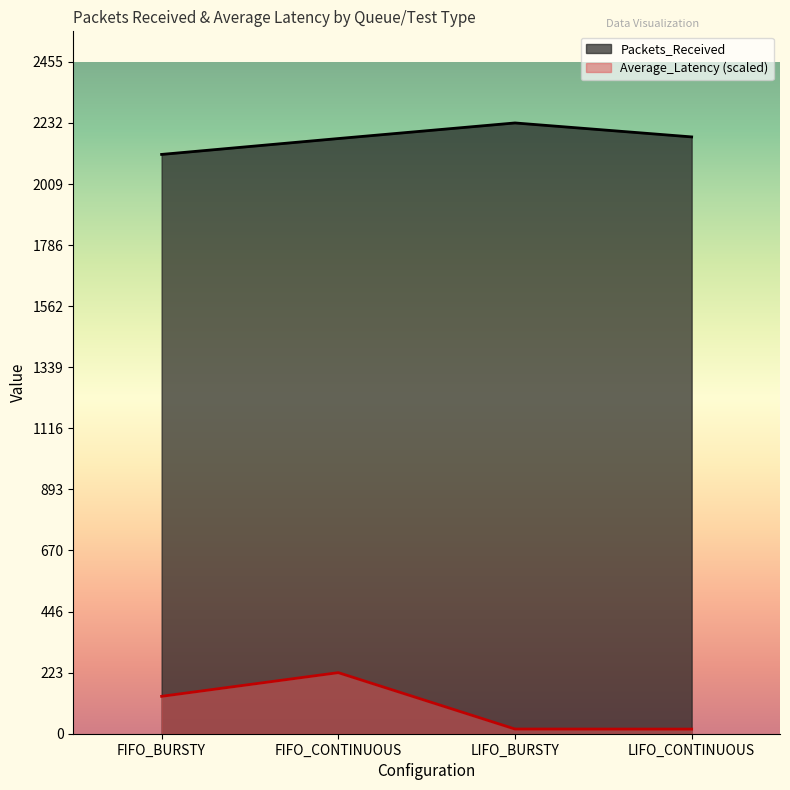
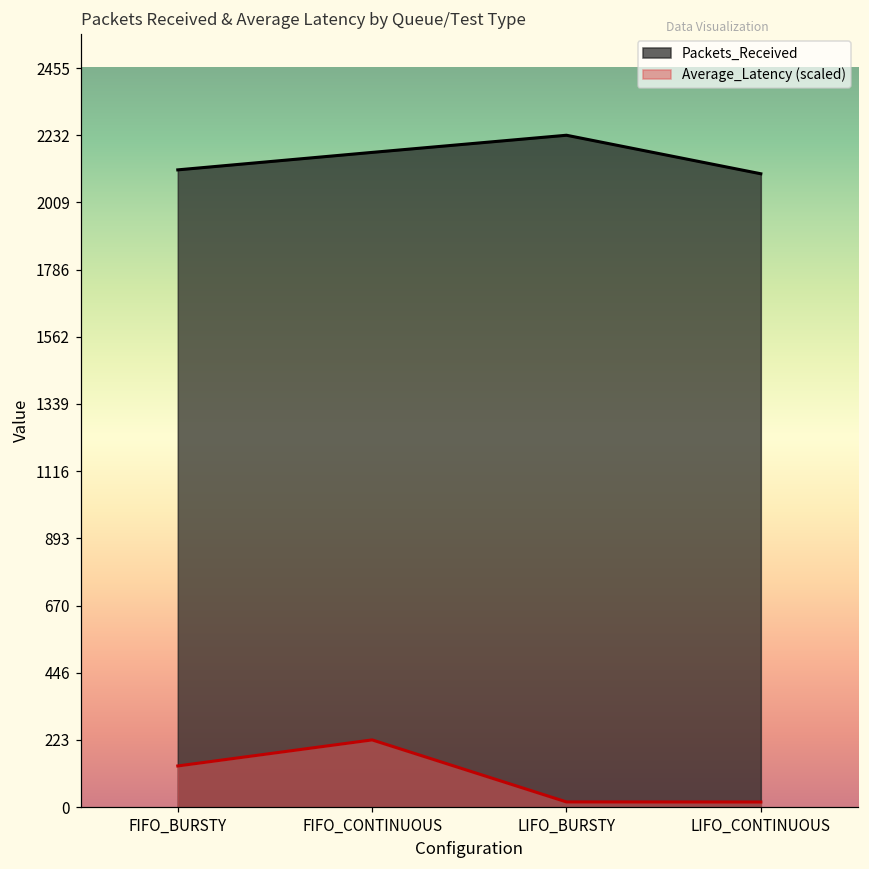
Packets_Received, LIFO_CONTINUOUS: 2180 -> 2100
